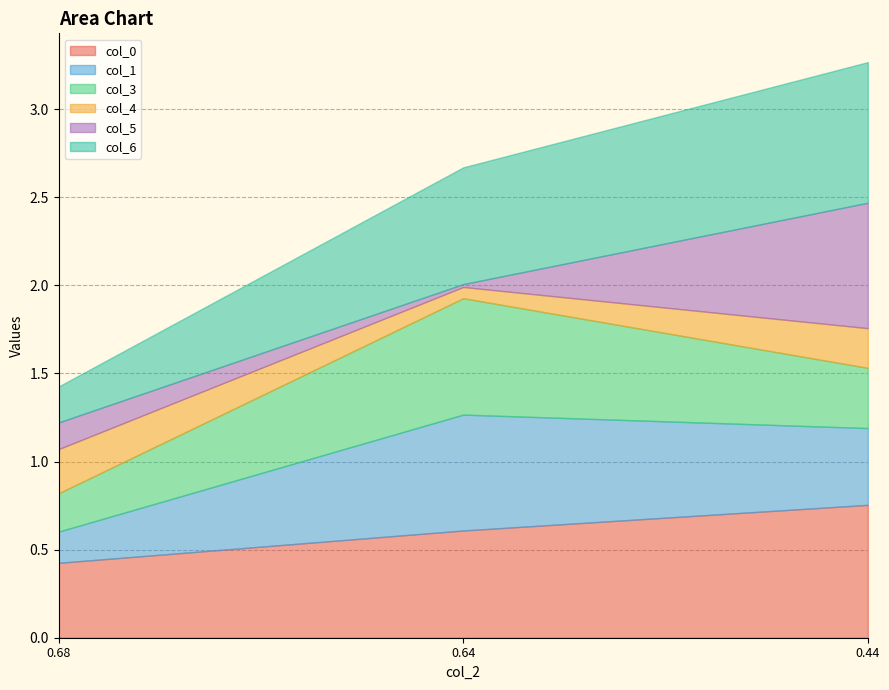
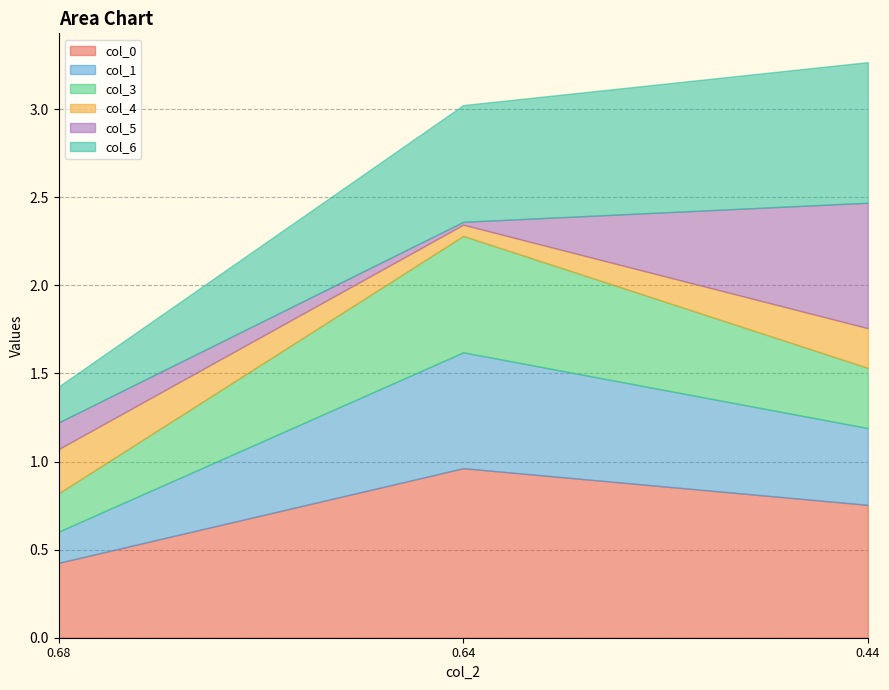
col_0, 0.64: 0.61 -> 0.96
